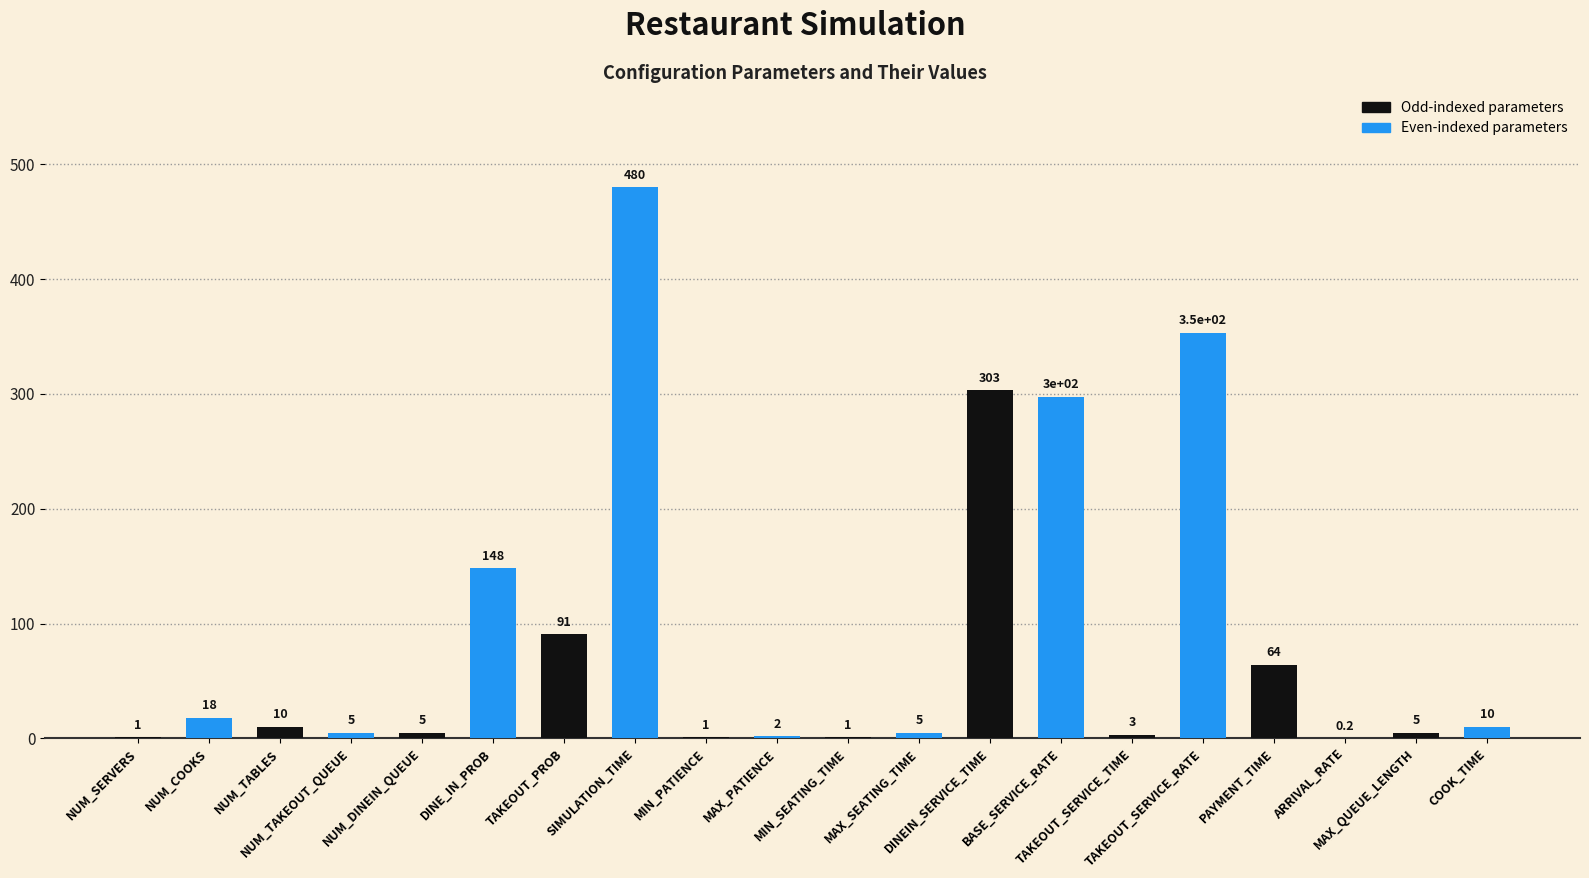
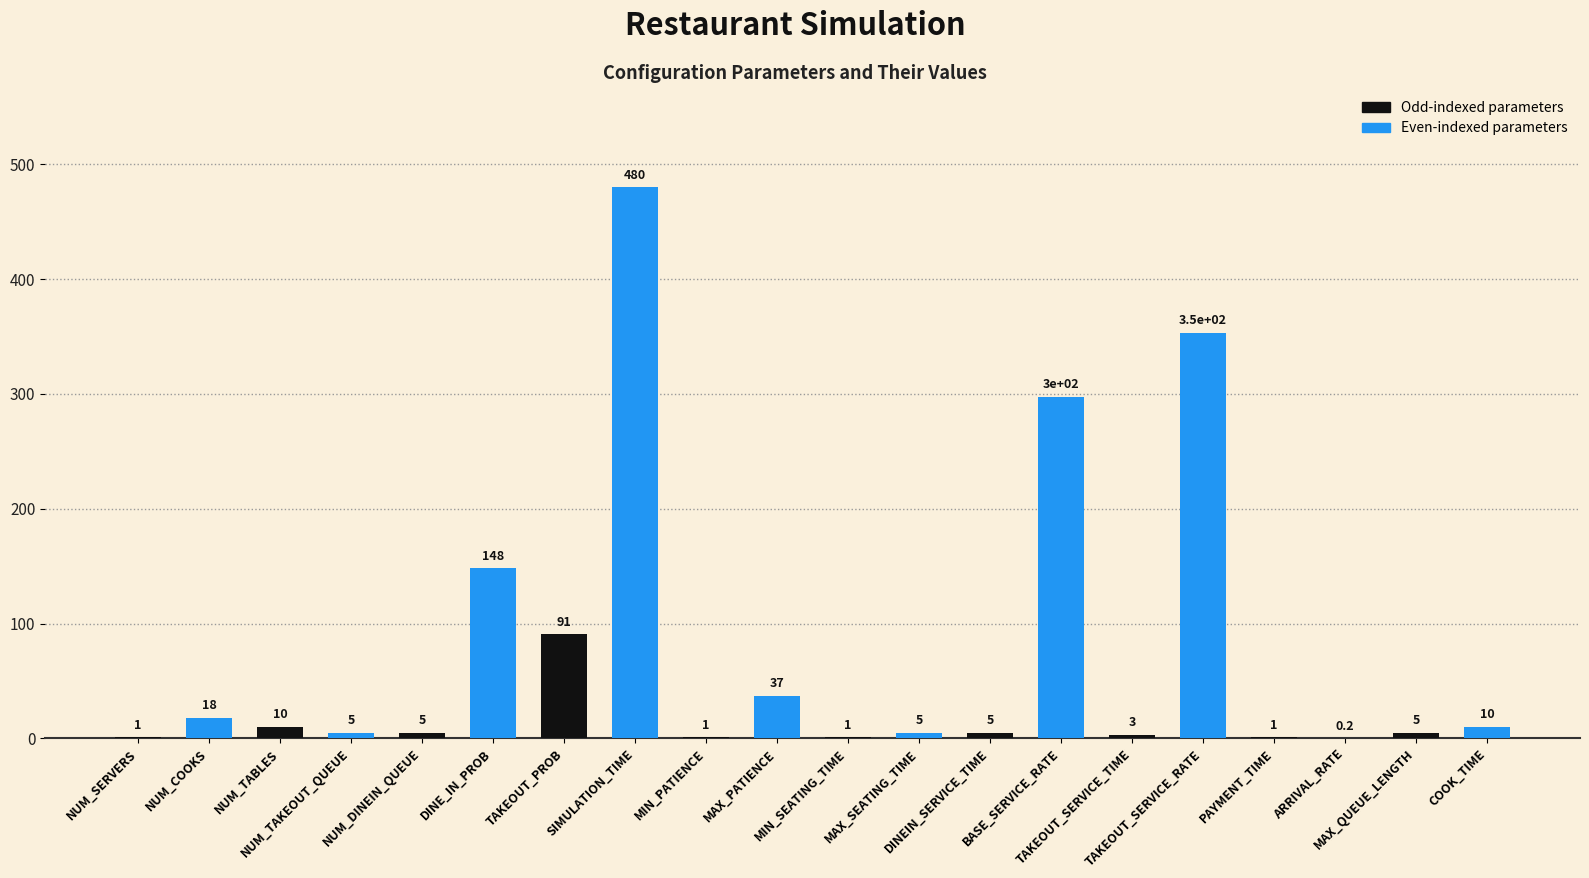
MAX_PATIENCE: 2 -> 37
DINEIN_SERVICE_TIME: 303 -> 5
PAYMENT_TIME: 64 -> 1
